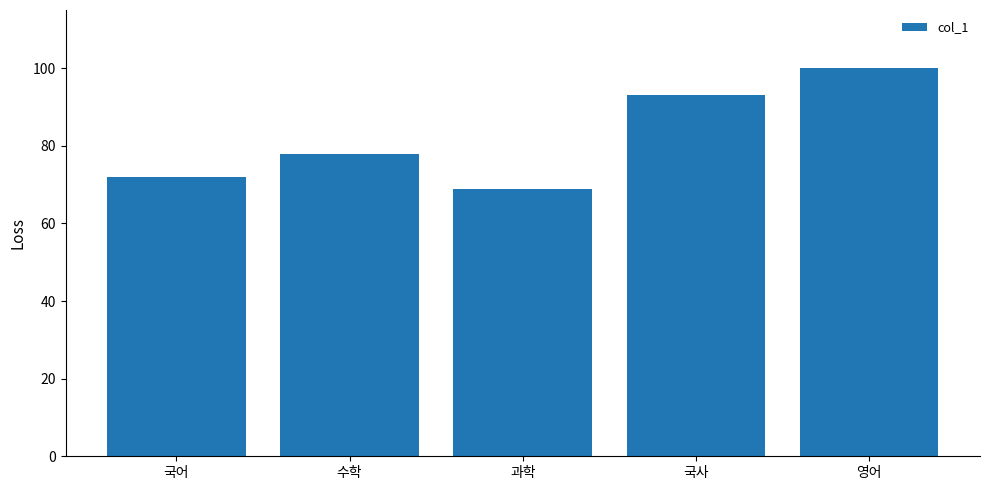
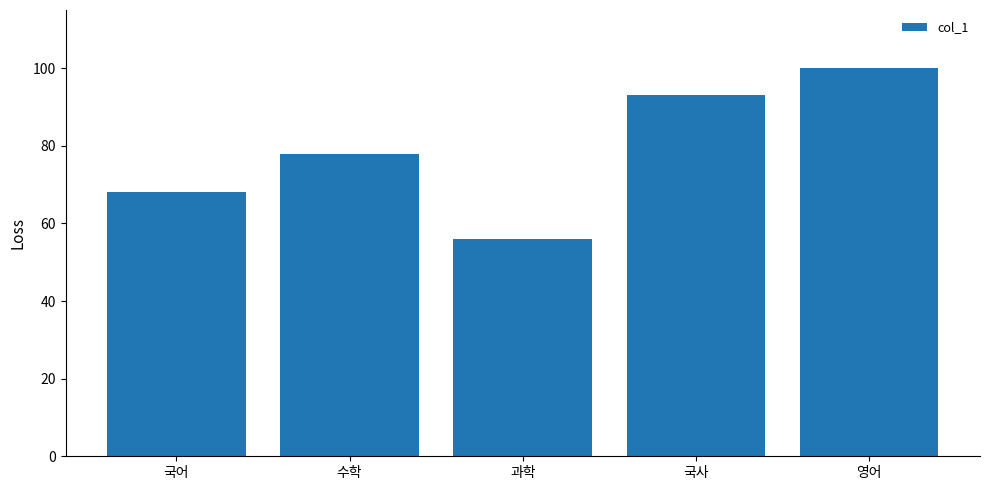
국어: 72 -> 68
과학: 69 -> 56
